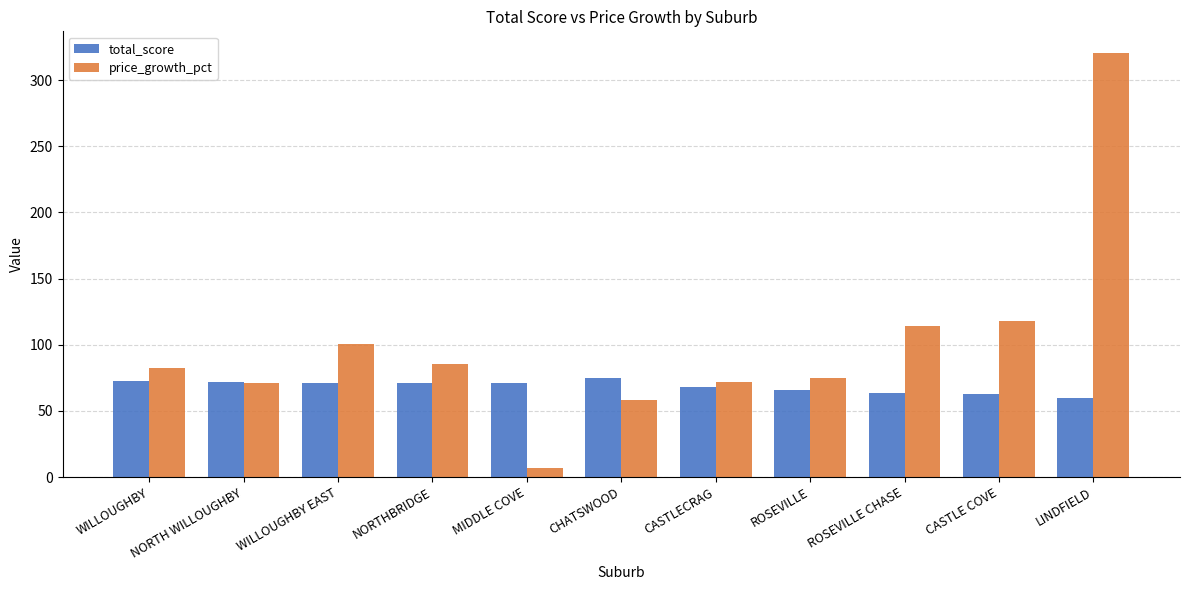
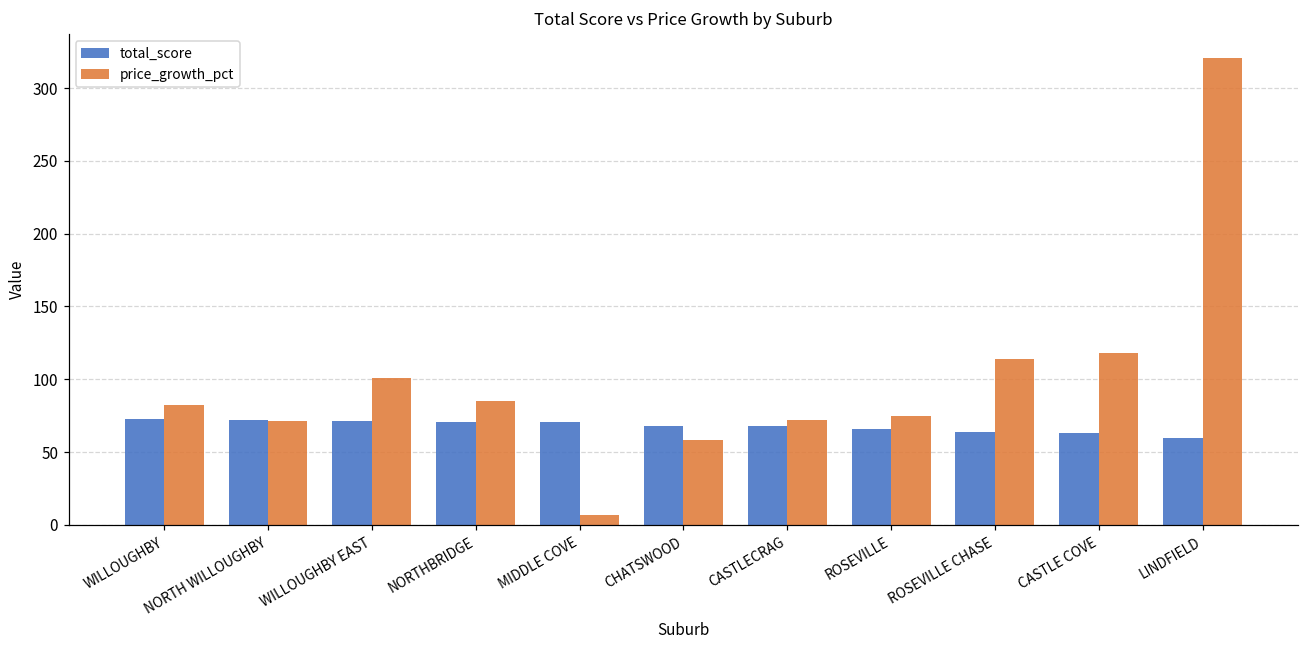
total_score, CHATSWOOD: 75 -> 68
